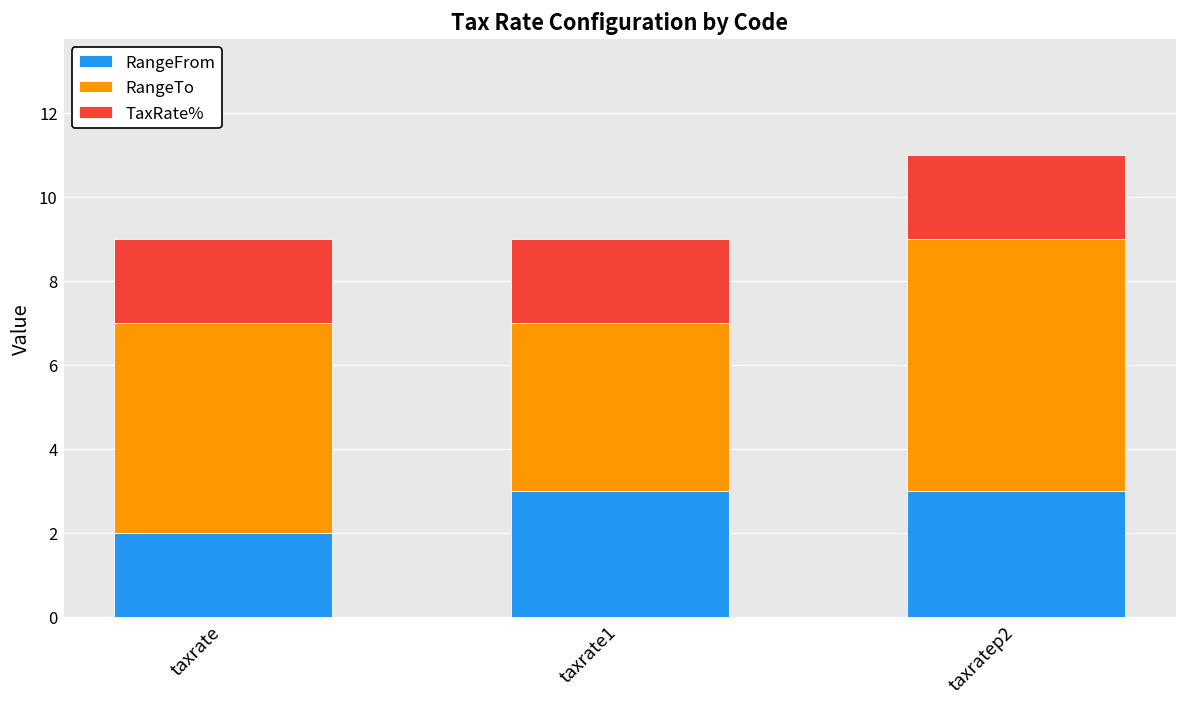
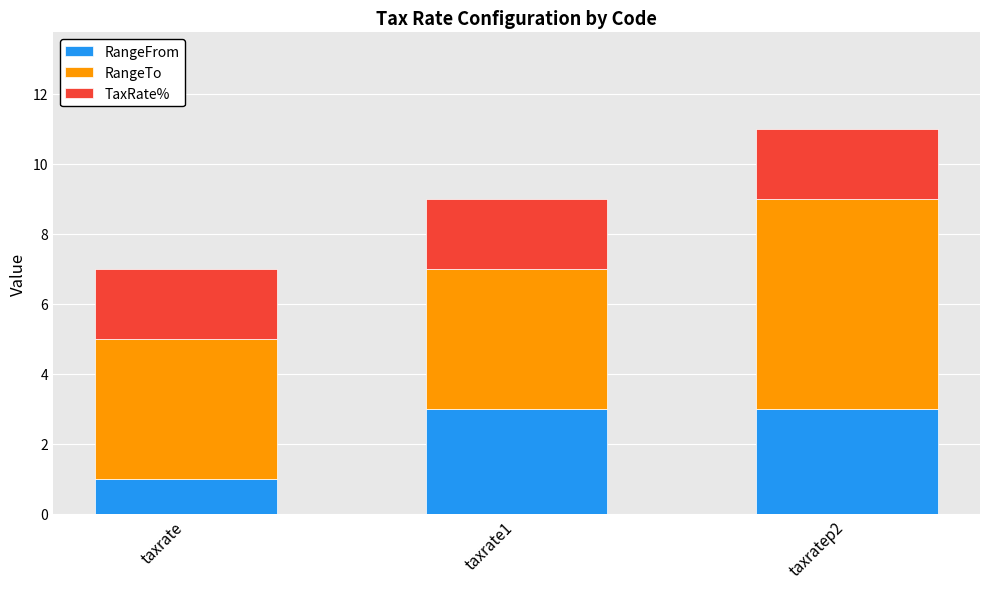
RangeFrom, taxrate: 2 -> 1
RangeTo, taxrate: 5 -> 4
